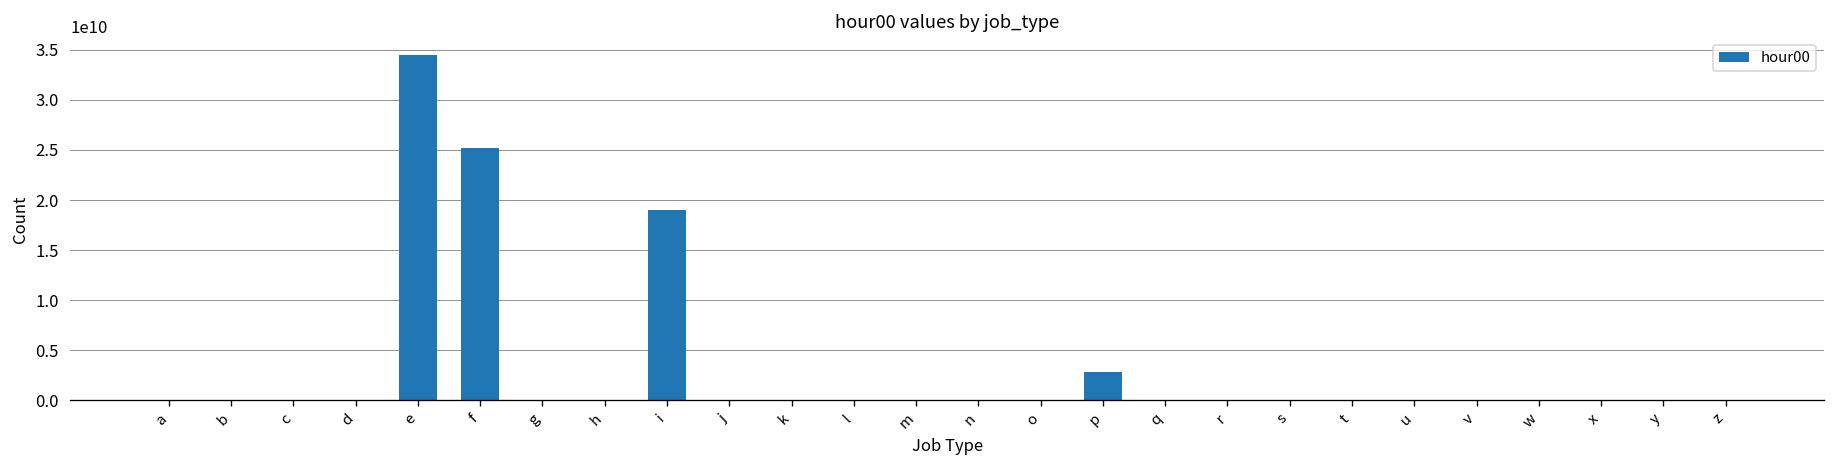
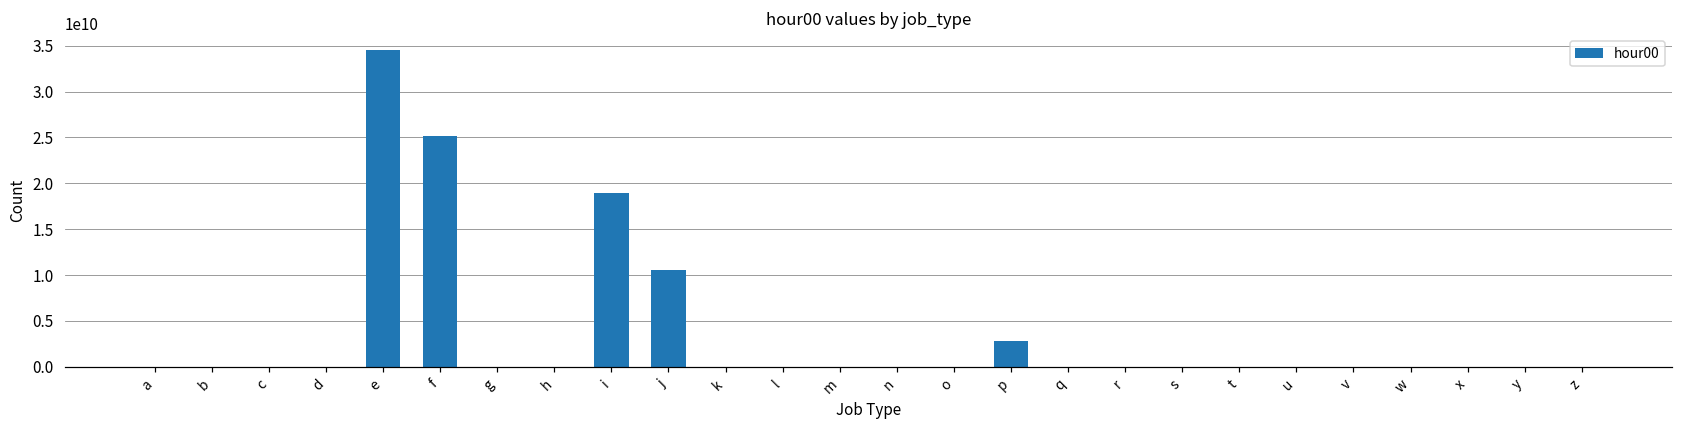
j: 0 -> 11000000000
